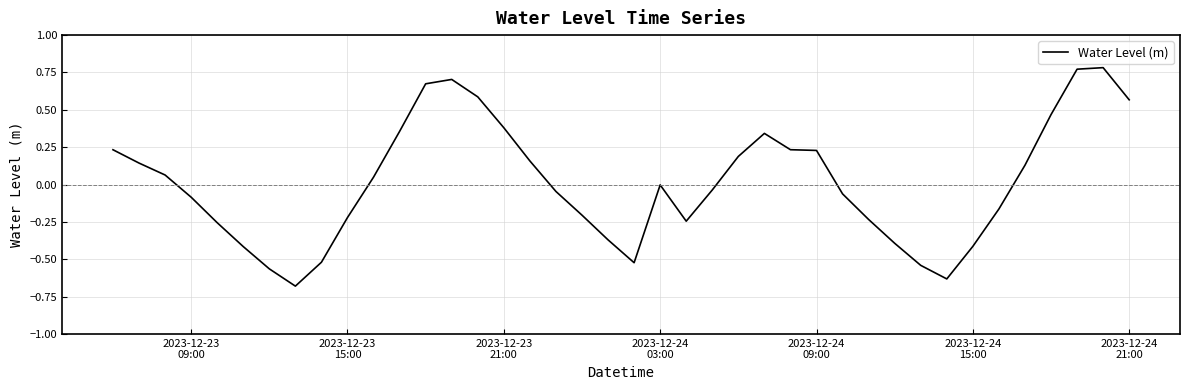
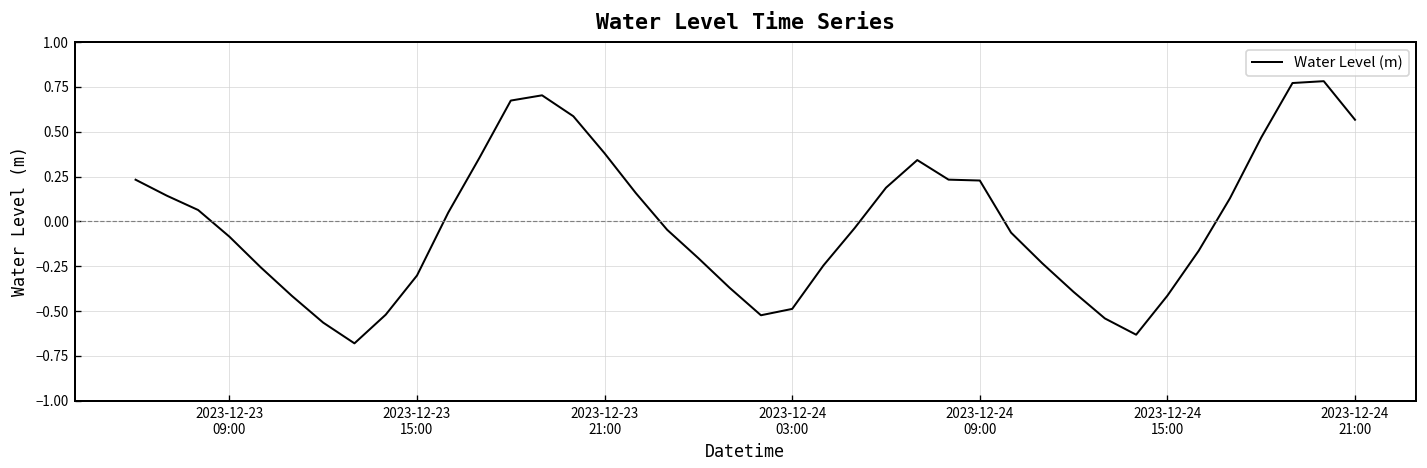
2023-12-23 15:00: -0.22 -> -0.30
2023-12-24 03:00: 0.00 -> -0.49
